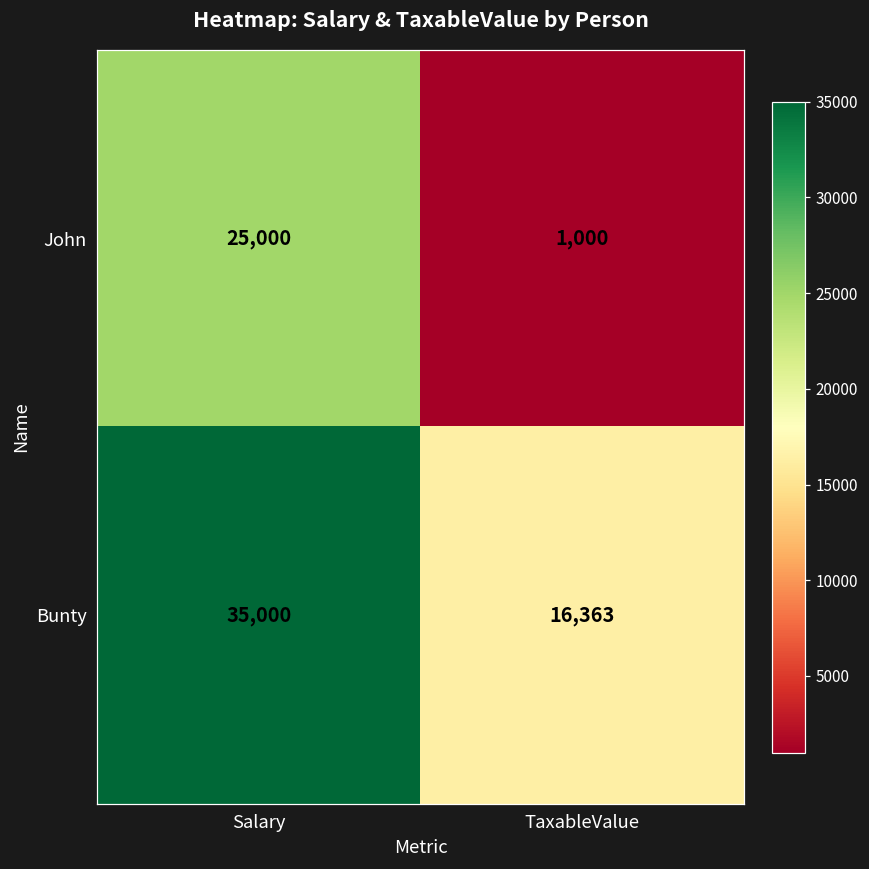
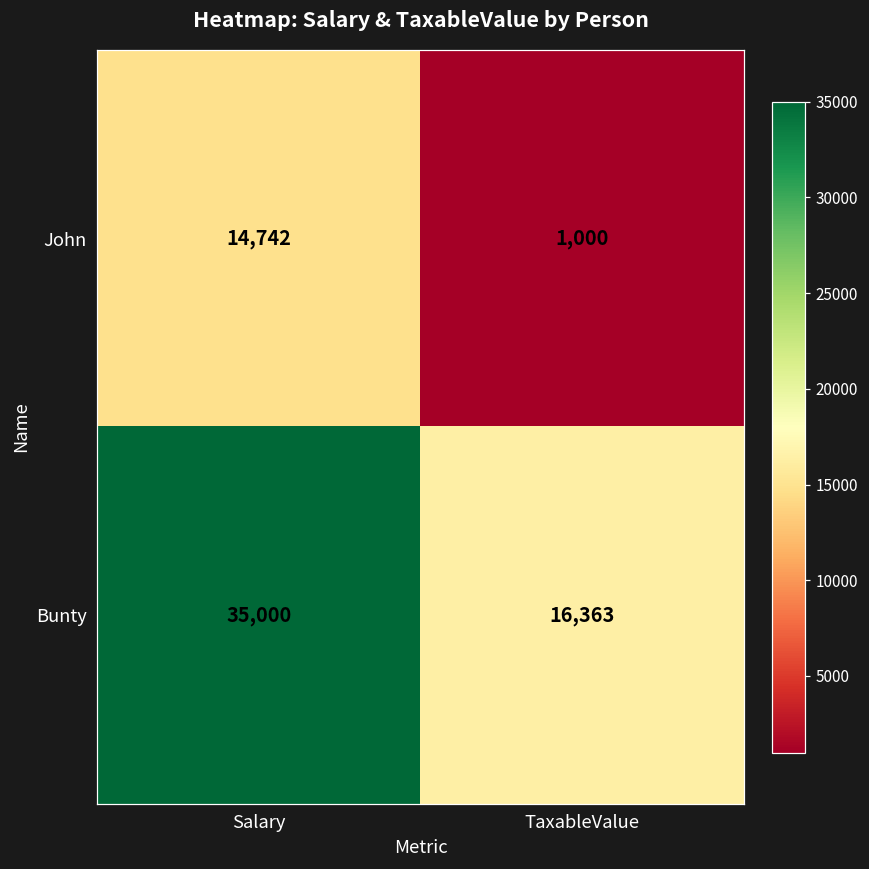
John, Salary: 25,000 -> 14,742
